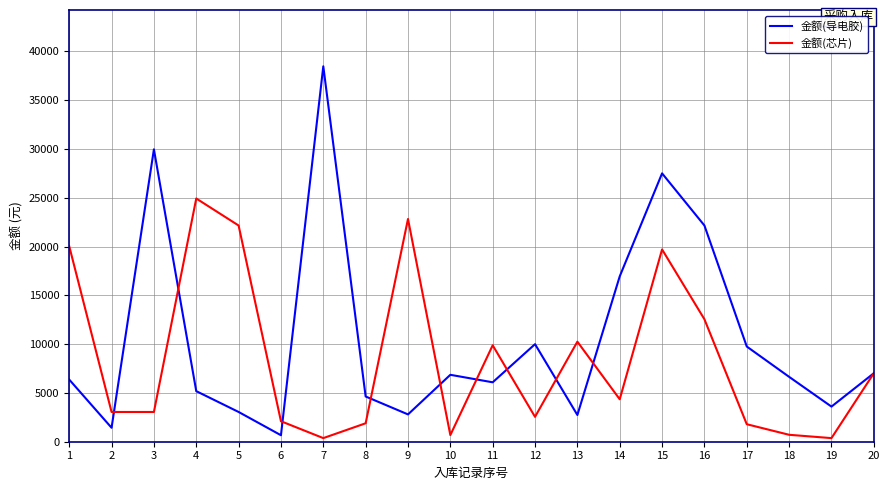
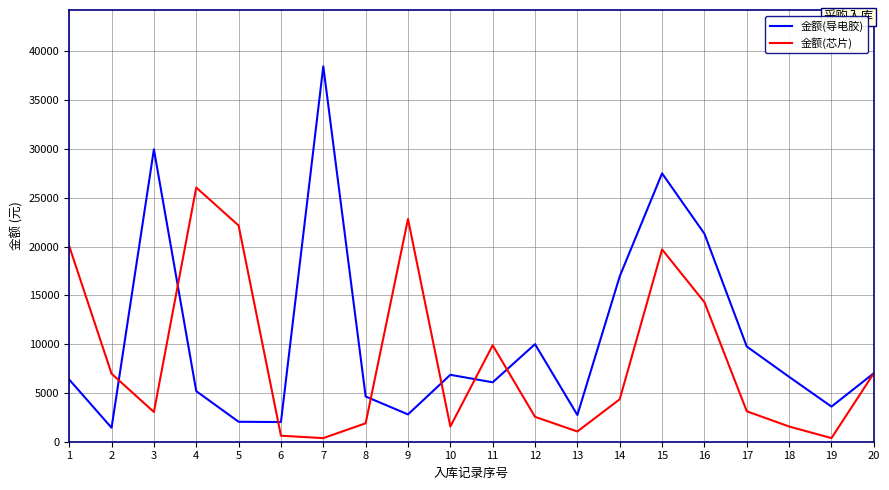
金额(芯片), 2: 3000 -> 7000
金额(芯片), 4: 25000 -> 26000
金额(导电胶), 5: 3000 -> 2000
金额(导电胶), 6: 1000 -> 2000
金额(芯片), 6: 2000 -> 1000
金额(芯片), 10: 1000 -> 2000
金额(芯片), 13: 10000 -> 1000
金额(导电胶), 16: 22000 -> 21000
金额(芯片), 16: 13000 -> 14000
金额(芯片), 17: 2000 -> 3000
金额(芯片), 18: 1000 -> 2000
